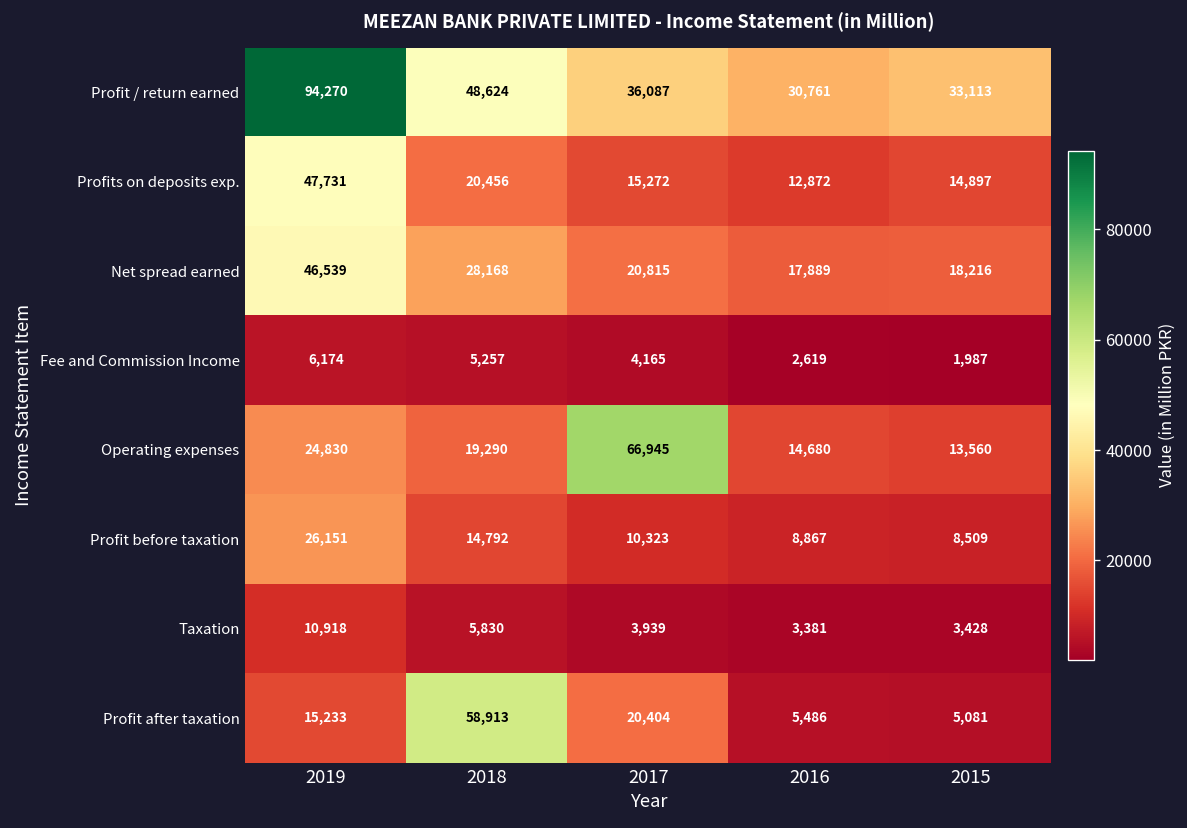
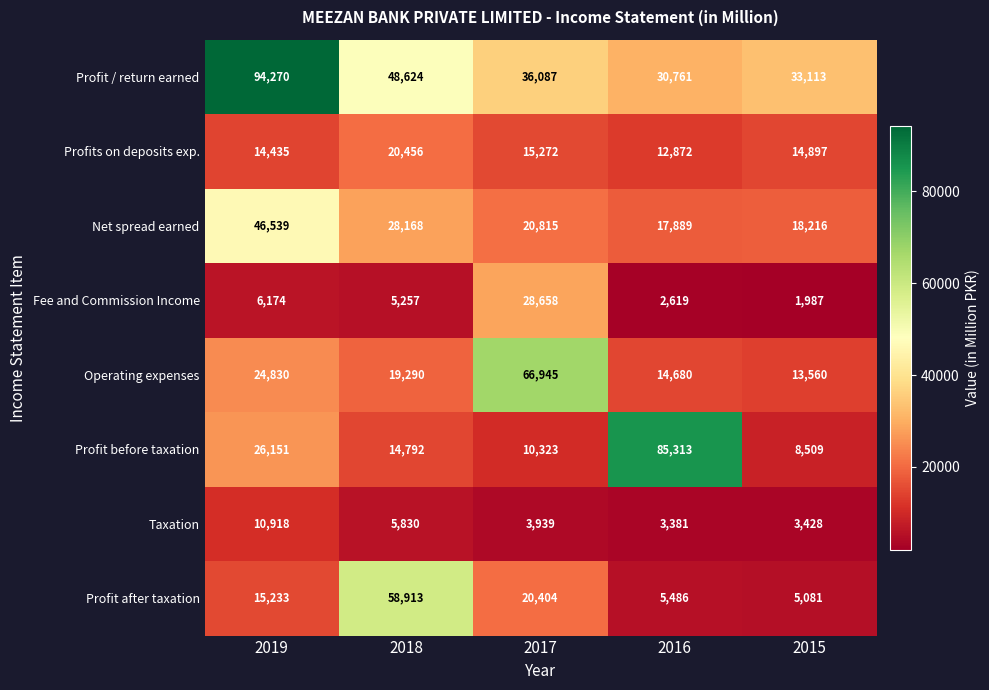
Profits on deposits exp., 2019: 47,731 -> 14,435
Fee and Commission Income, 2017: 4,165 -> 28,658
Profit before taxation, 2016: 8,867 -> 85,313
